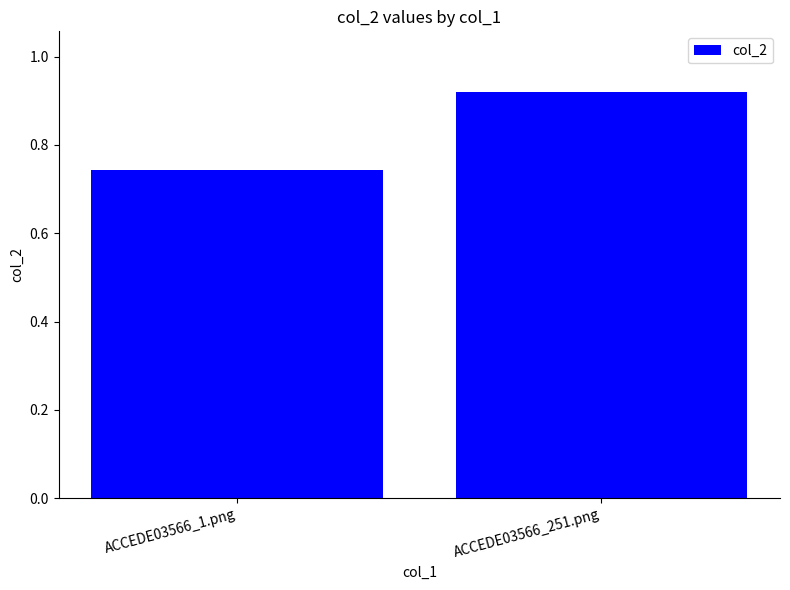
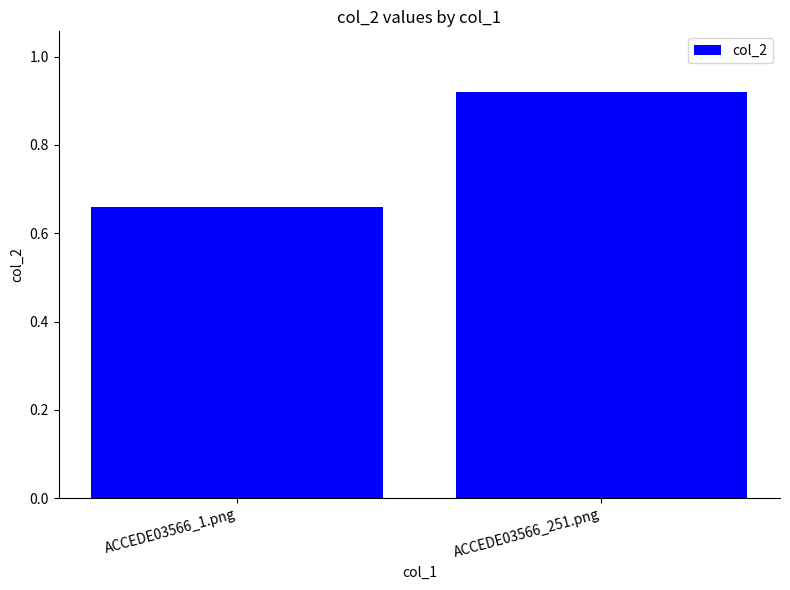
ACCEDE03566_1.png: 0.74 -> 0.66
